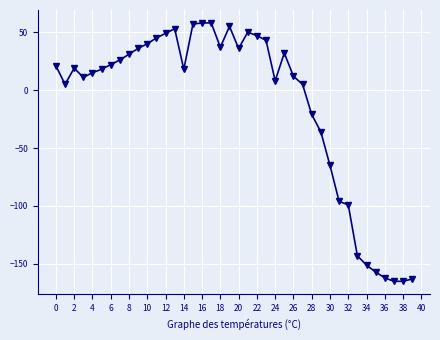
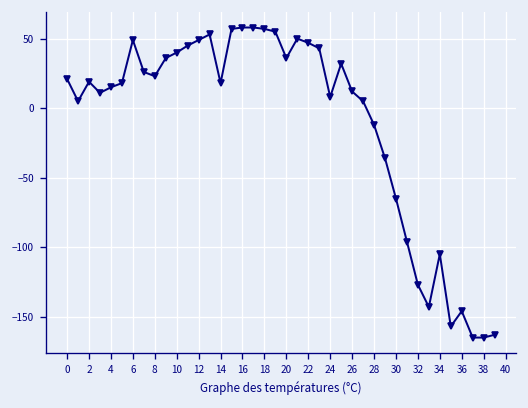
6: 22 -> 49
8: 31 -> 23
18: 37 -> 57
28: -21 -> -12
32: -99 -> -127
34: -151 -> -105
36: -162 -> -146
